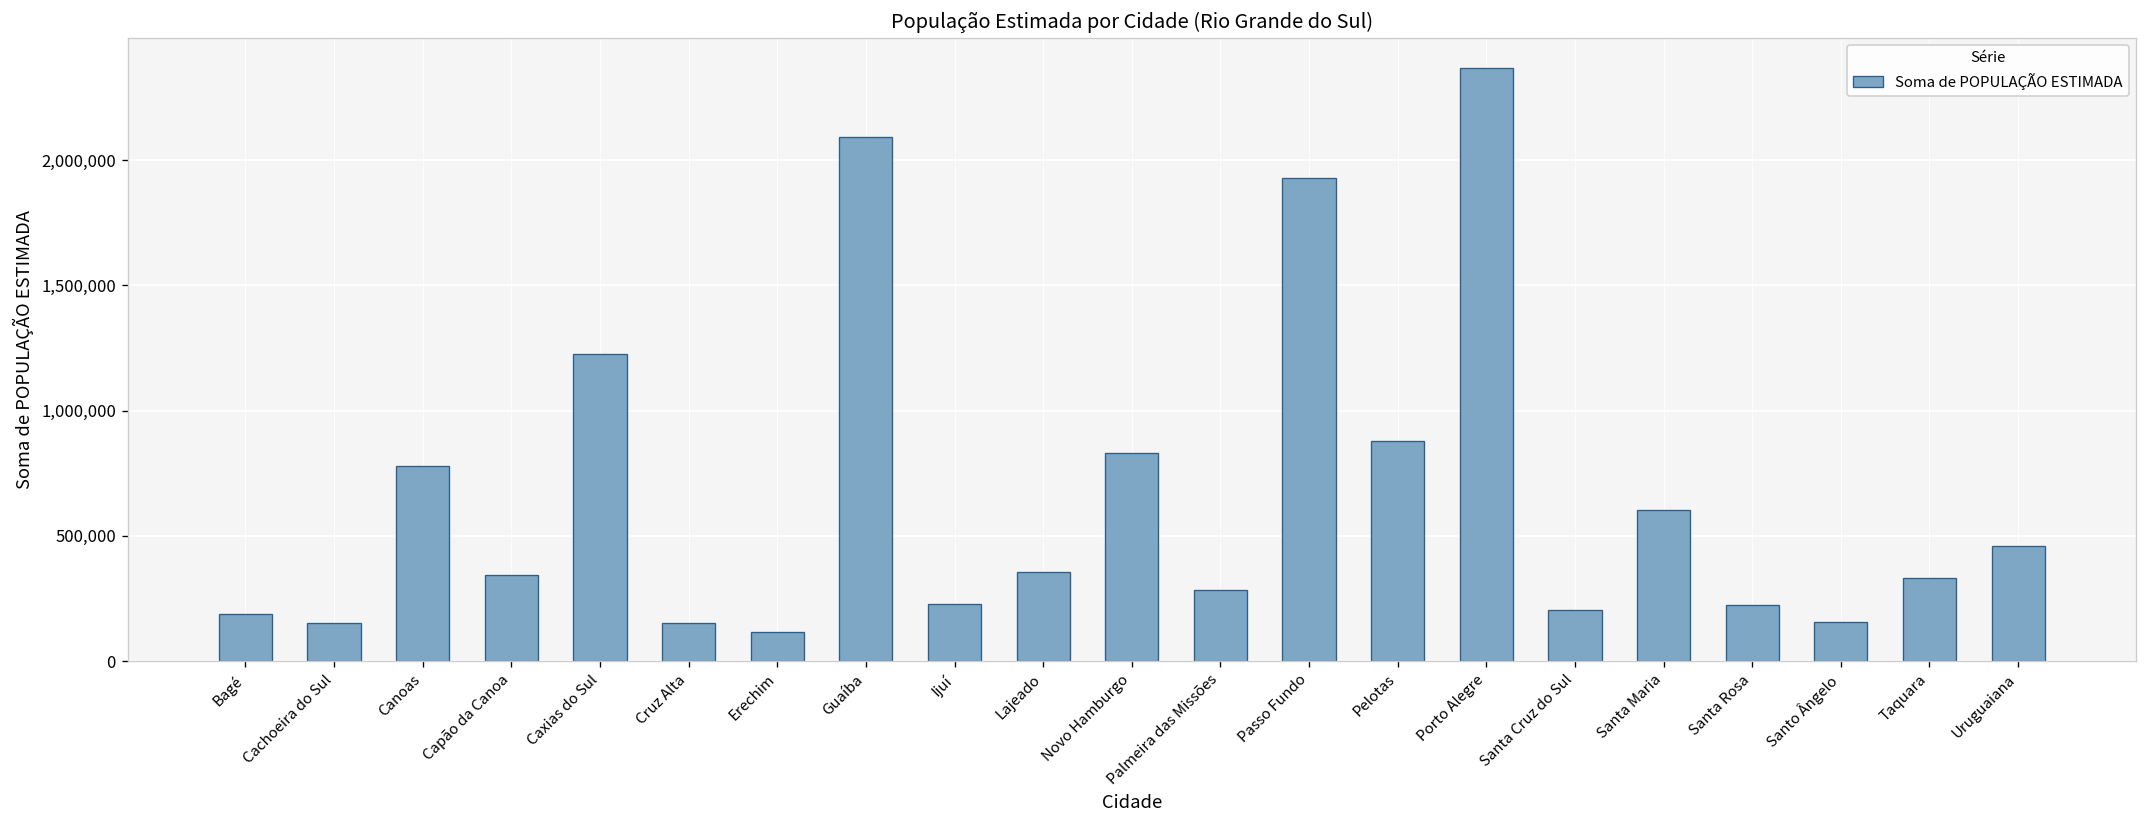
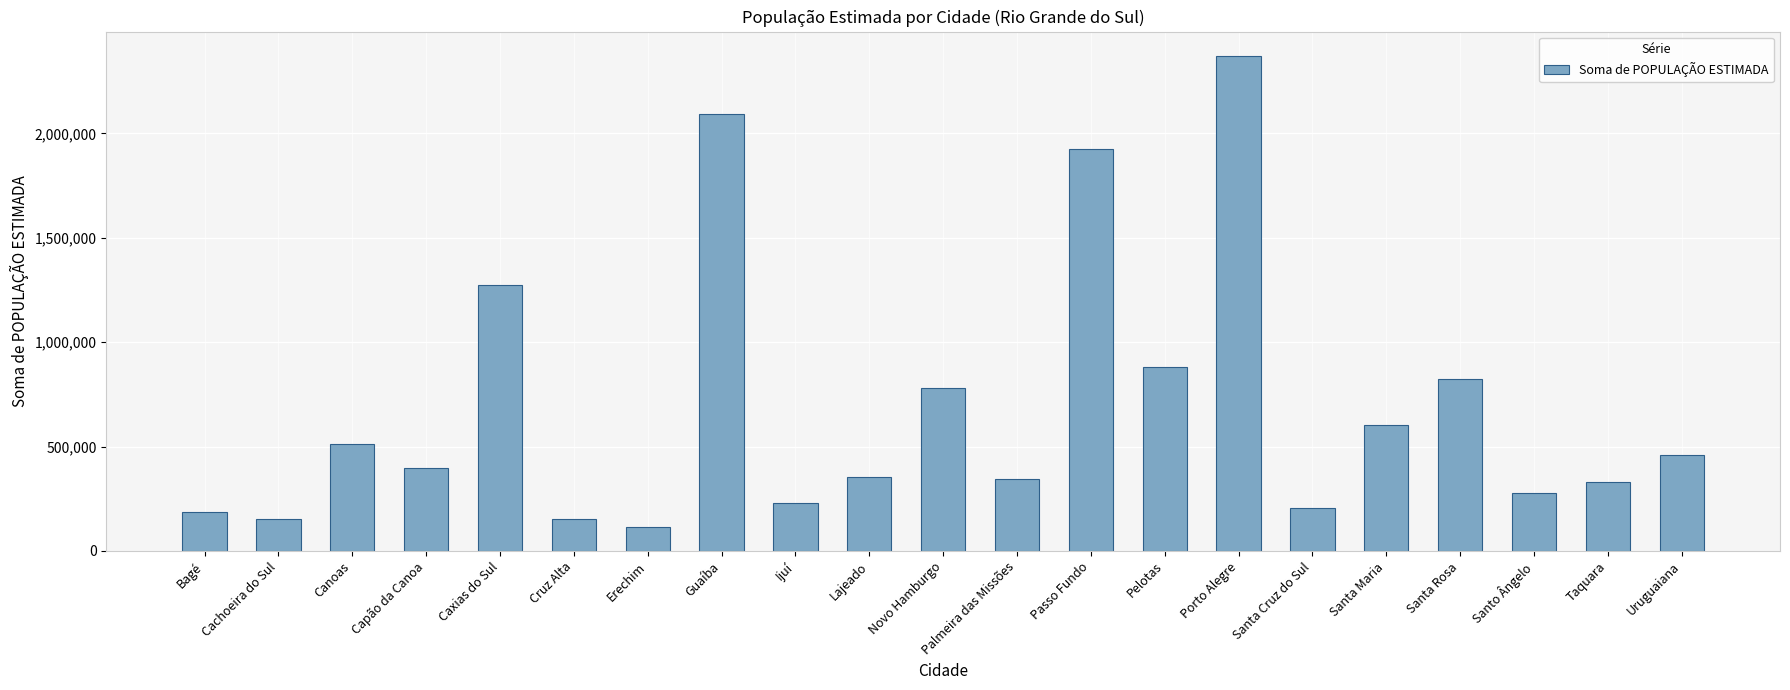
Canoas: 780,000 -> 510,000
Capão da Canoa: 350,000 -> 400,000
Caxias do Sul: 1,230,000 -> 1,280,000
Novo Hamburgo: 830,000 -> 780,000
Palmeira das Missões: 280,000 -> 350,000
Santa Rosa: 220,000 -> 820,000
Santo Ângelo: 160,000 -> 280,000
